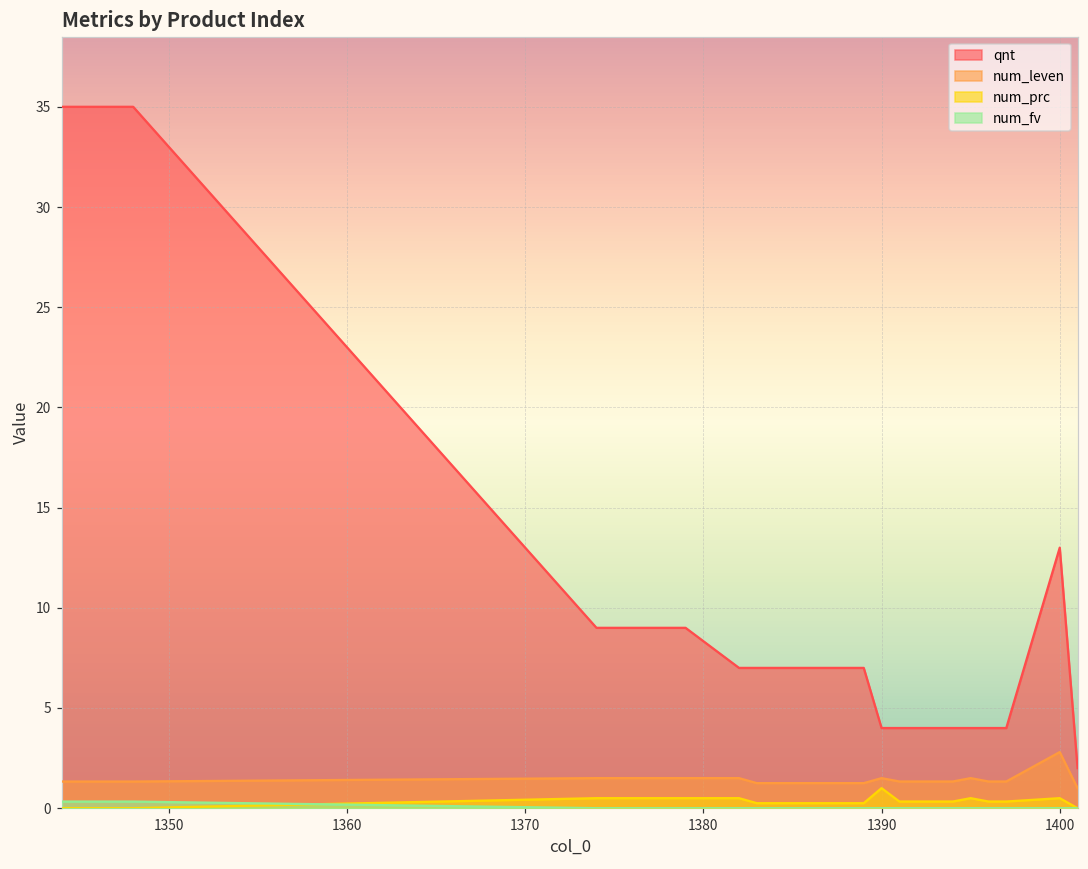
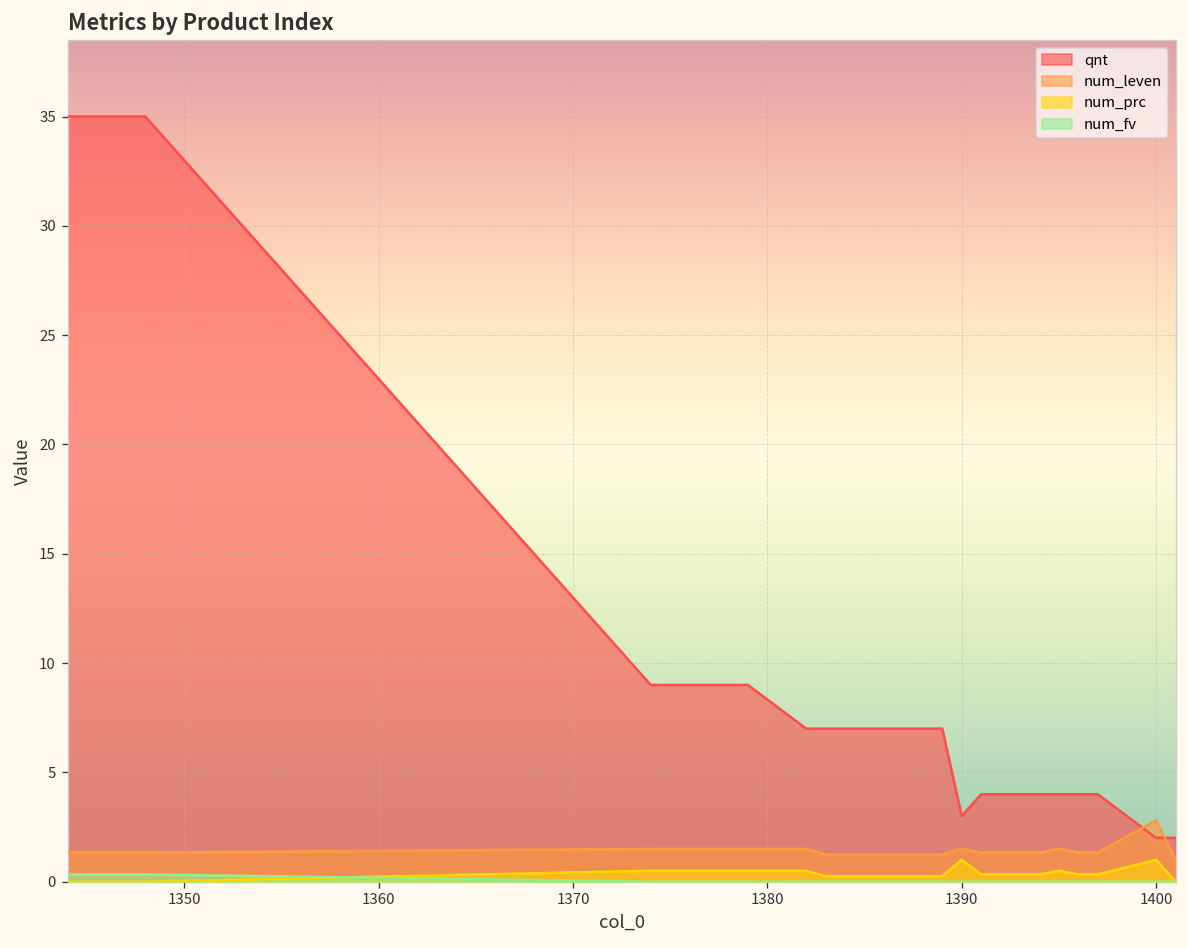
qnt, 1390: 4 -> 3
qnt, 1400: 13 -> 2
num_prc, 1400: 0.5 -> 1.0
